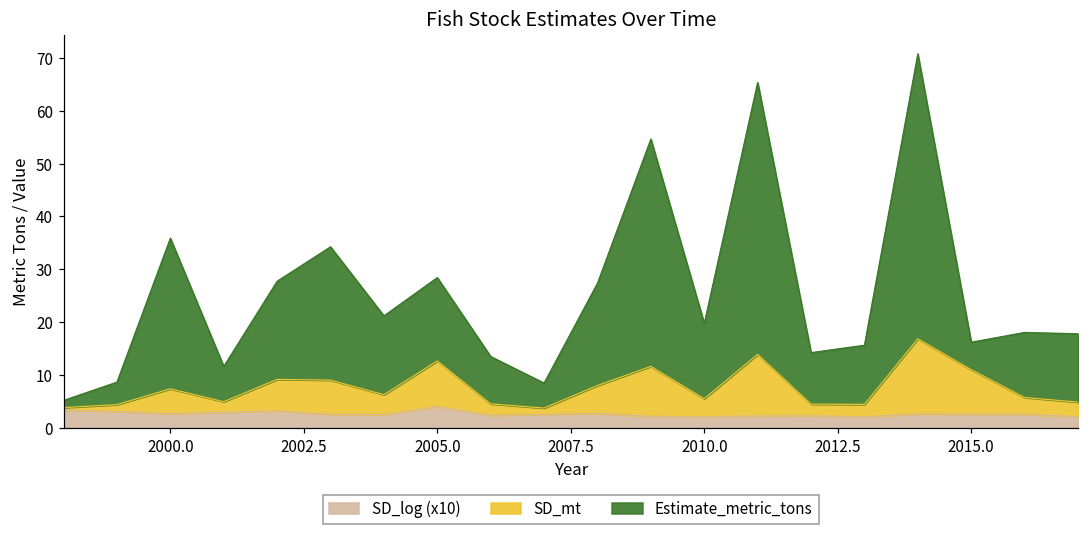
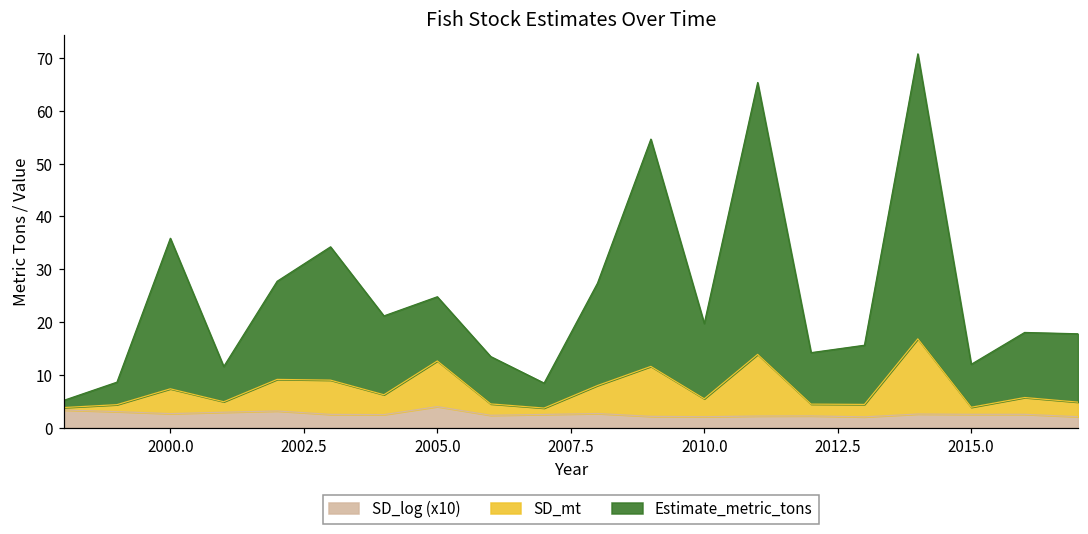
Estimate_metric_tons, 2005.0: 16 -> 12
SD_mt, 2015.0: 8 -> 1
Estimate_metric_tons, 2015.0: 5 -> 8
